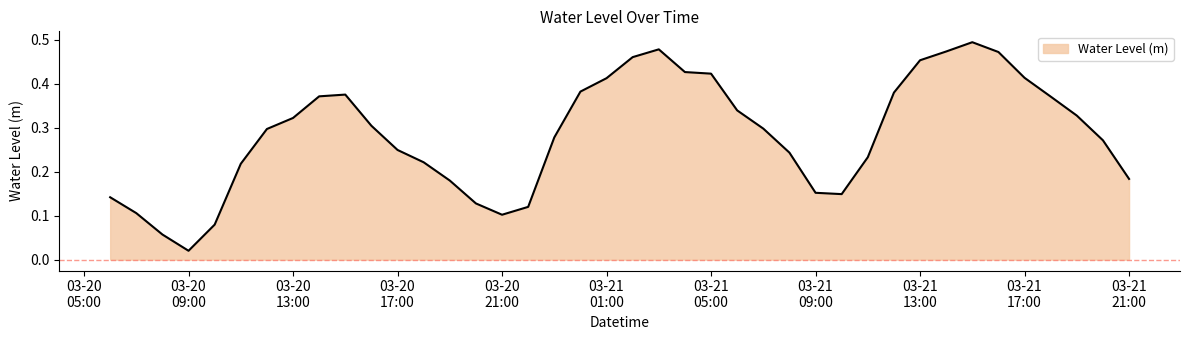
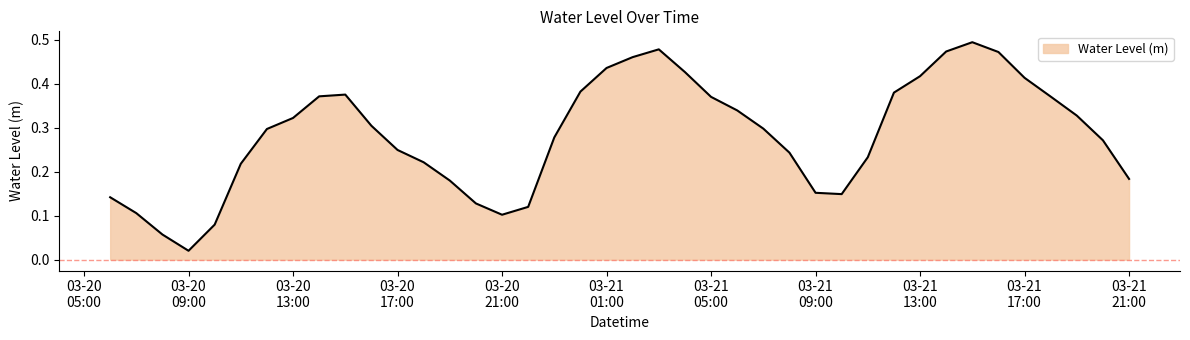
03-21 01:00: 0.41 -> 0.44
03-21 05:00: 0.42 -> 0.37
03-21 13:00: 0.45 -> 0.42
